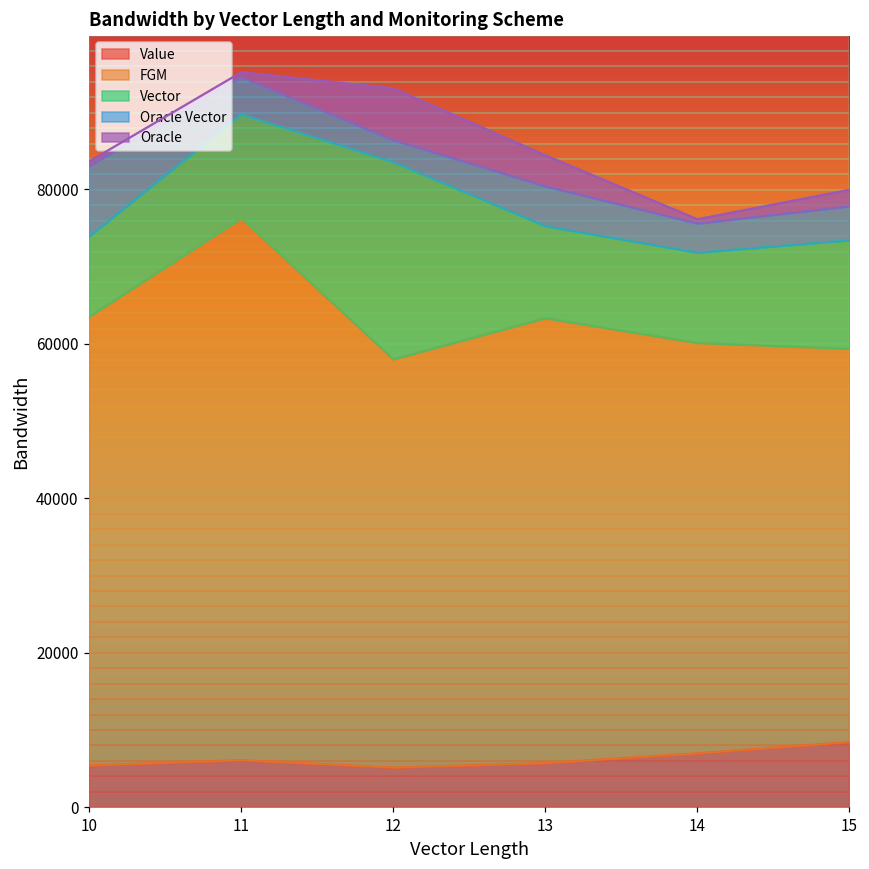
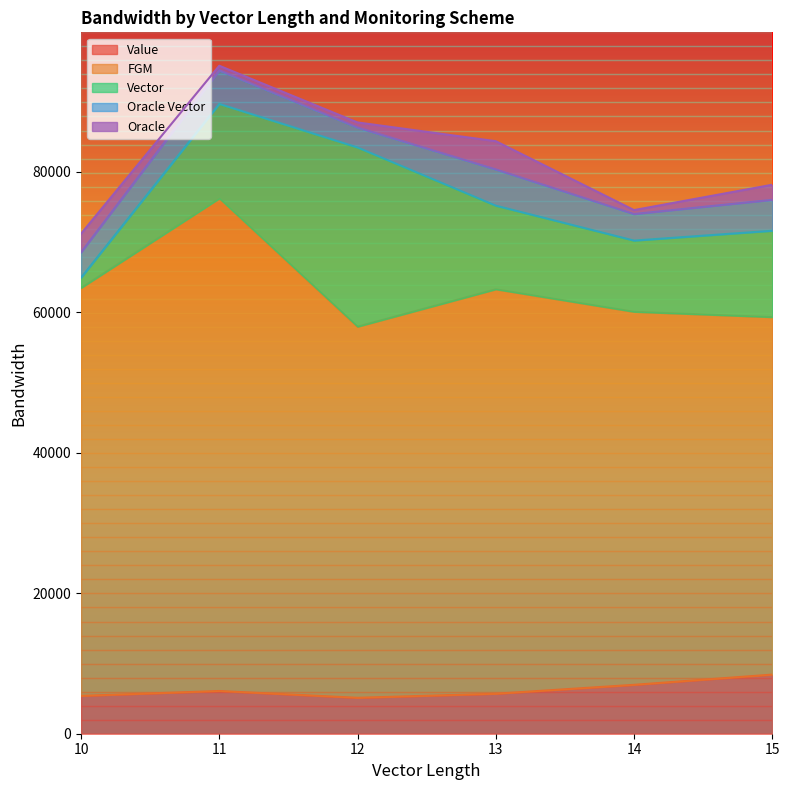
Vector, 10: 10000 -> 1000
Oracle Vector, 10: 9000 -> 4000
Oracle, 10: 1000 -> 3000
Oracle, 12: 7000 -> 1000
Vector, 14: 12000 -> 10000
Vector, 15: 14000 -> 12000
